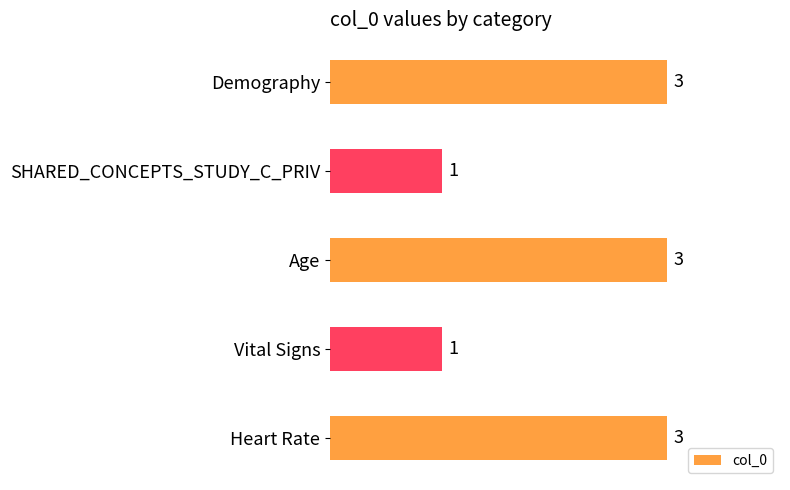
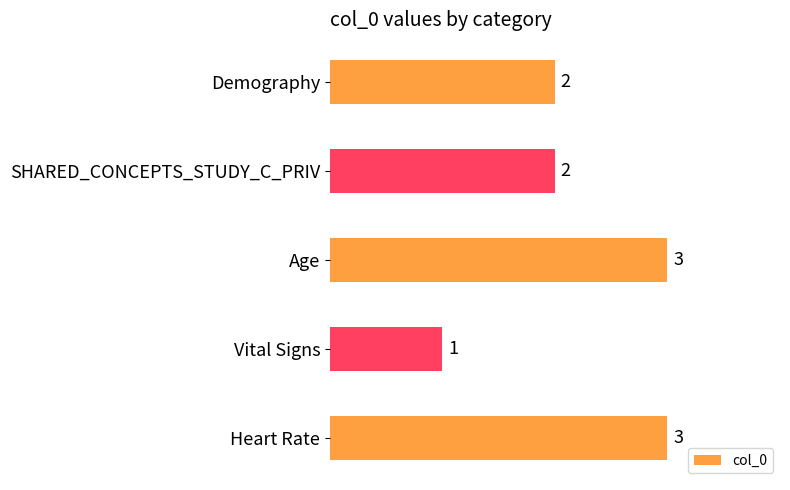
Demography: 3 -> 2
SHARED_CONCEPTS_STUDY_C_PRIV: 1 -> 2
